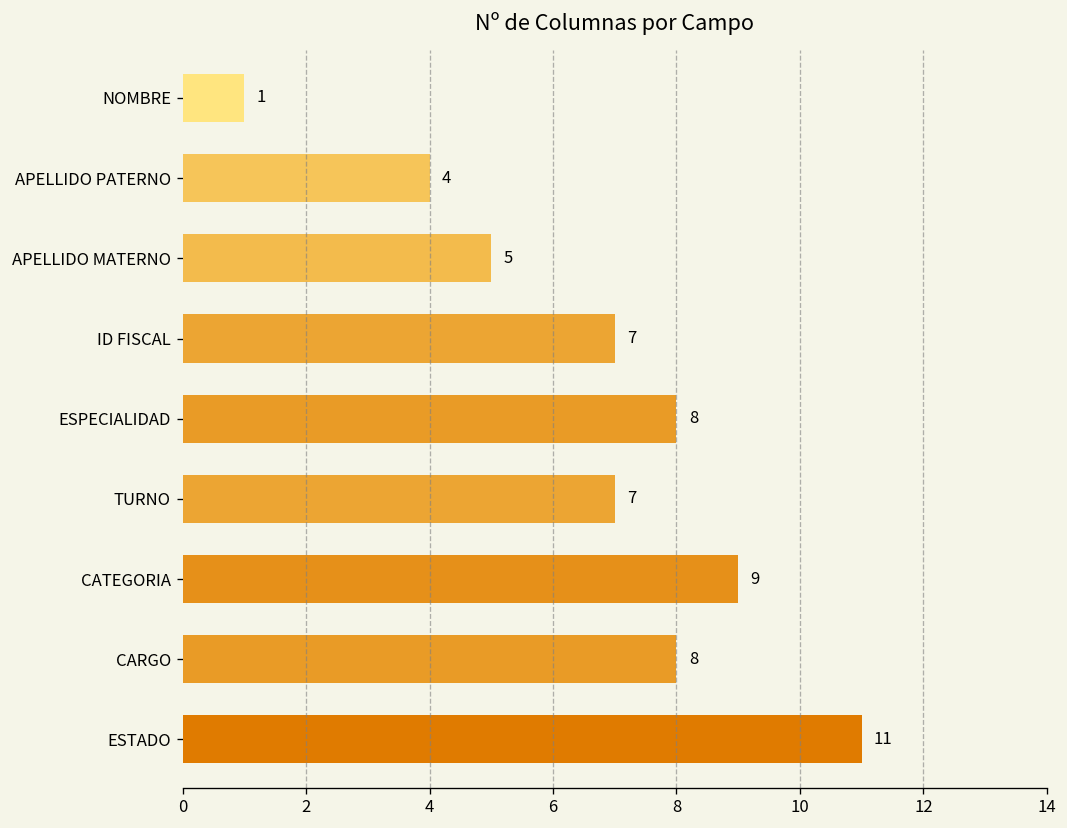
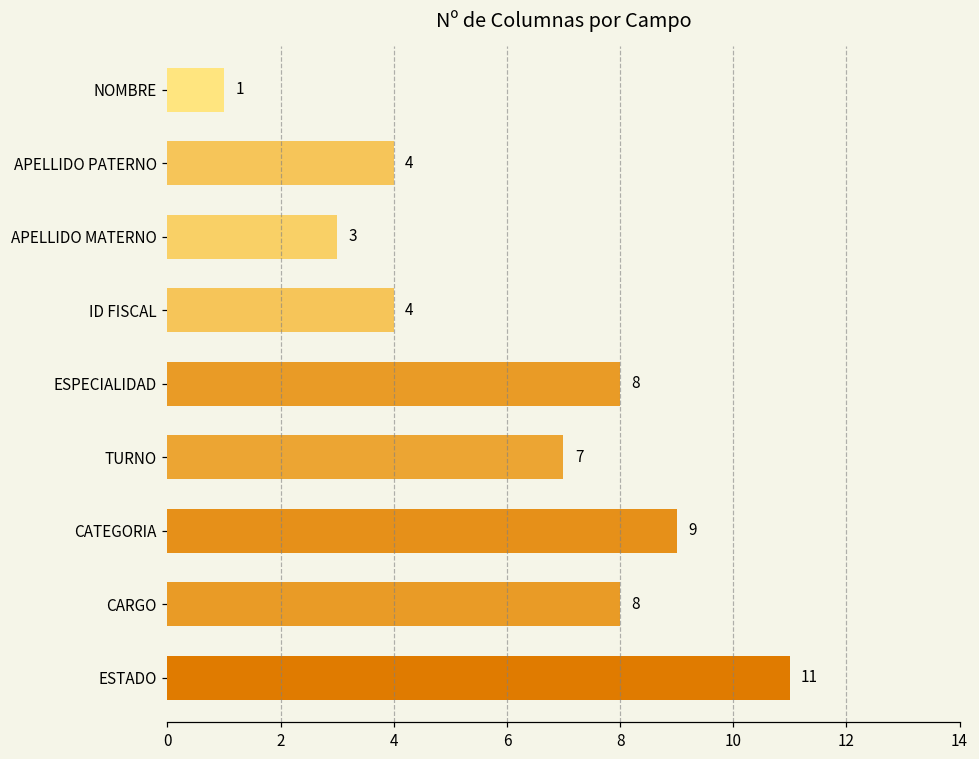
APELLIDO MATERNO: 5 -> 3
ID FISCAL: 7 -> 4
